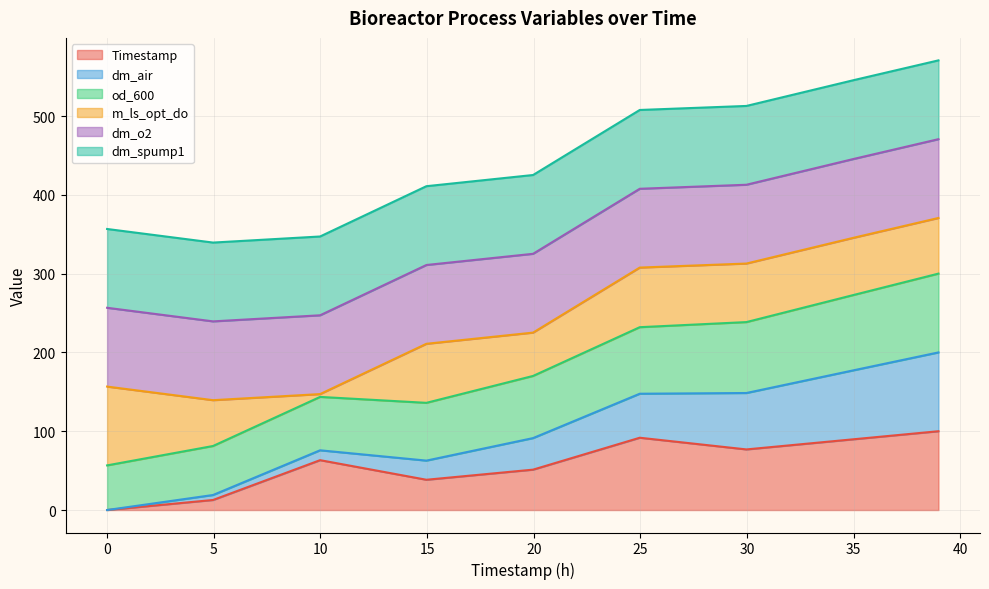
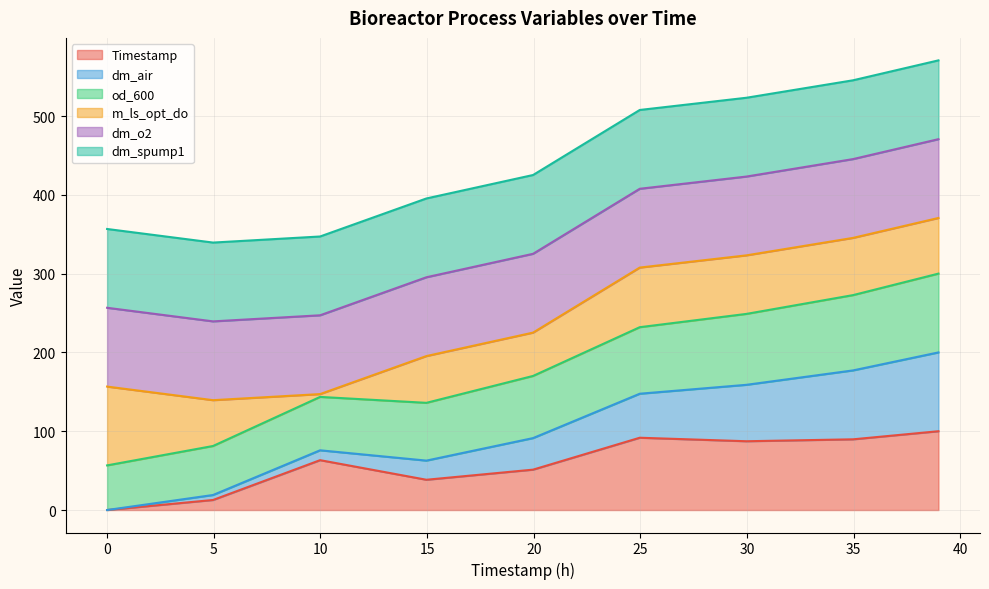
m_ls_opt_do, 15: 70 -> 60
Timestamp, 30: 80 -> 90
